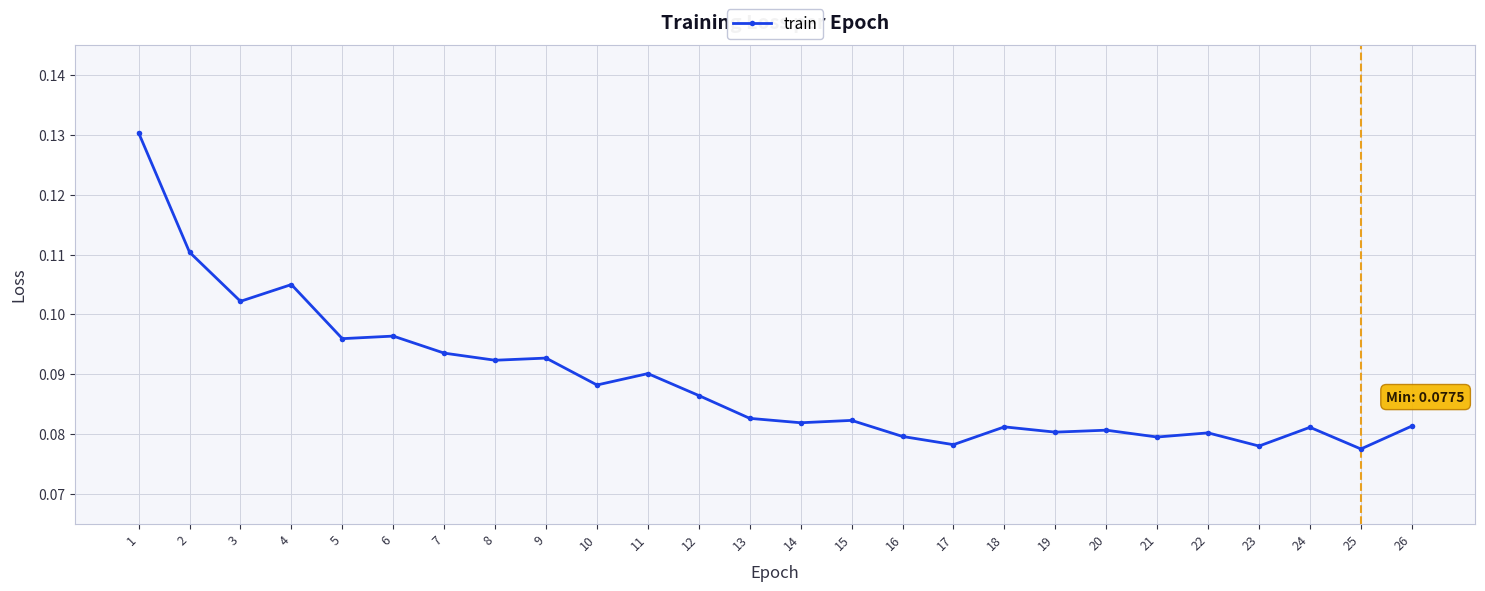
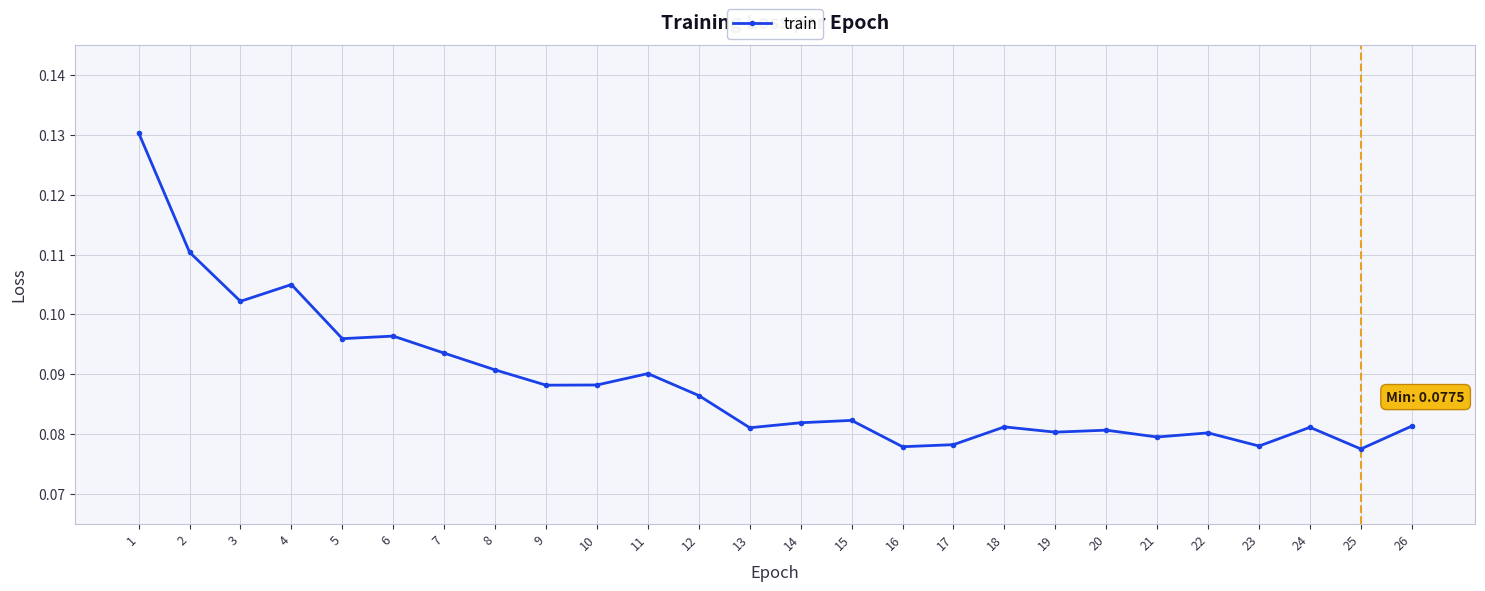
8: 0.092 -> 0.091
9: 0.093 -> 0.088
13: 0.083 -> 0.081
16: 0.080 -> 0.078
